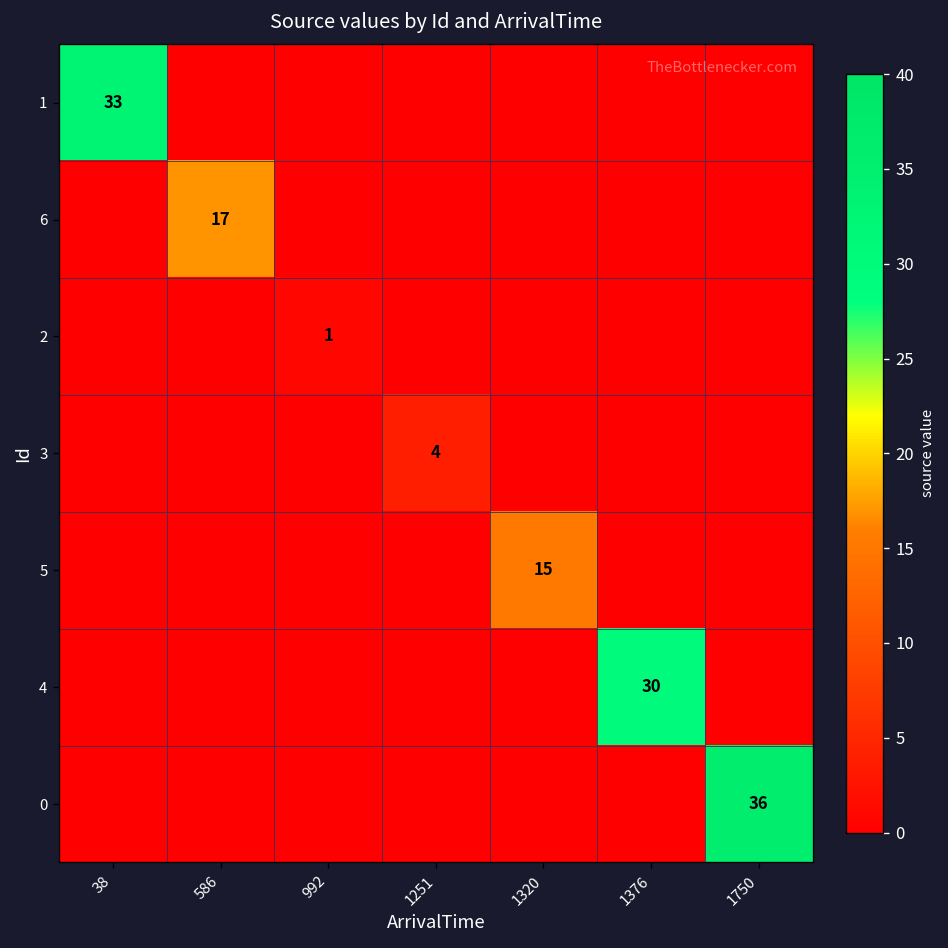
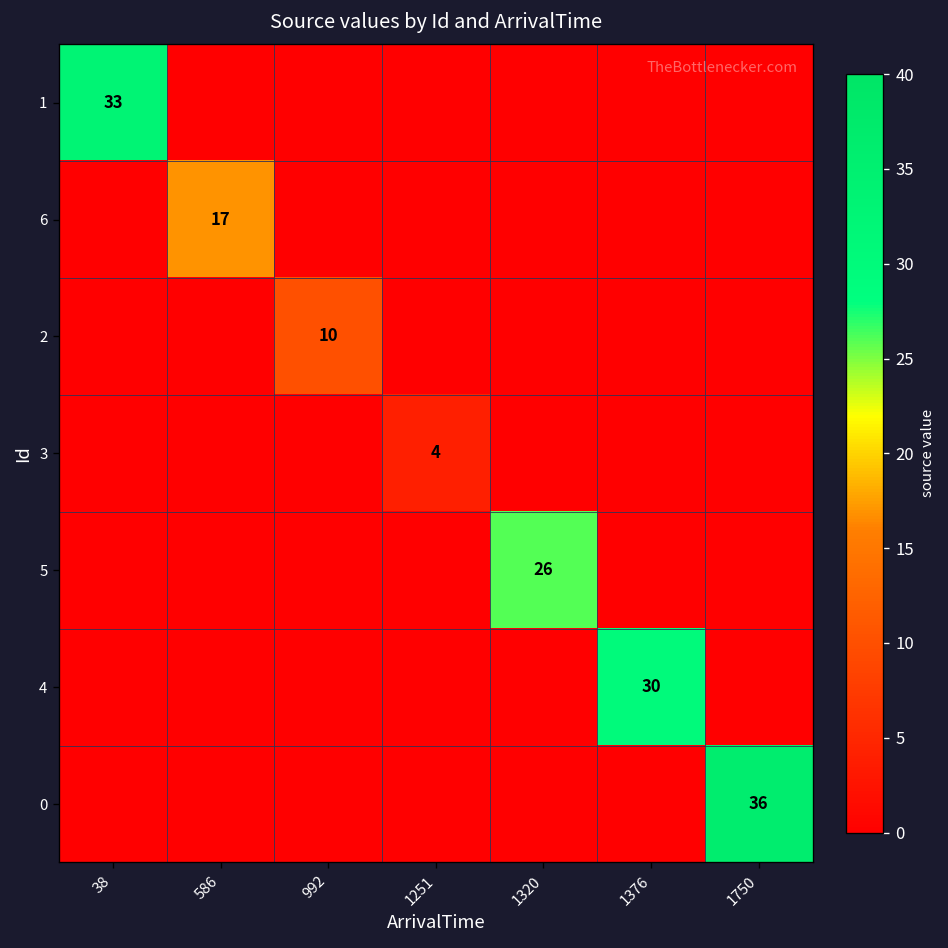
2, 992: 1 -> 10
5, 1320: 15 -> 26
